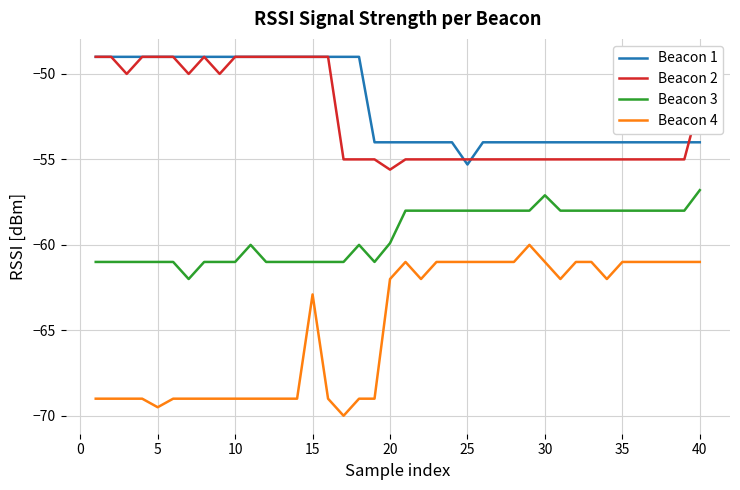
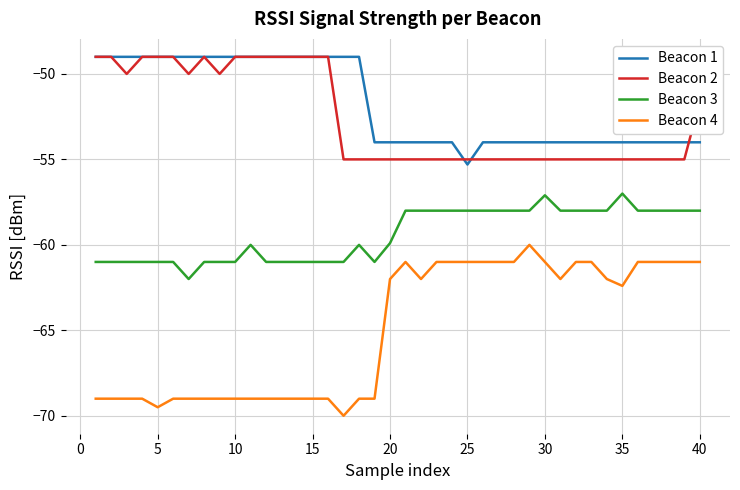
Beacon 4, 15: -62.9 -> -69.0
Beacon 2, 20: -55.6 -> -55.0
Beacon 3, 35: -58 -> -57
Beacon 4, 35: -61.0 -> -62.4
Beacon 3, 40: -56.8 -> -58.0
